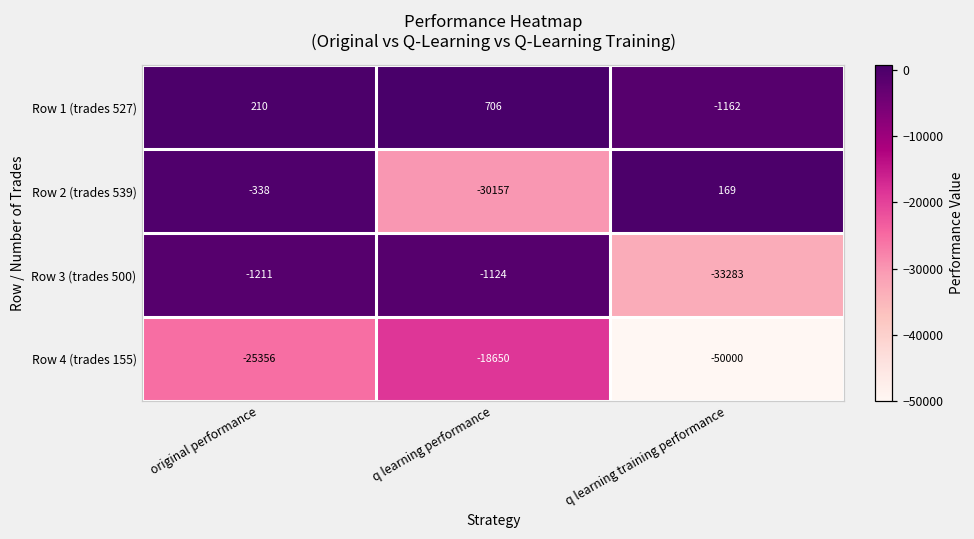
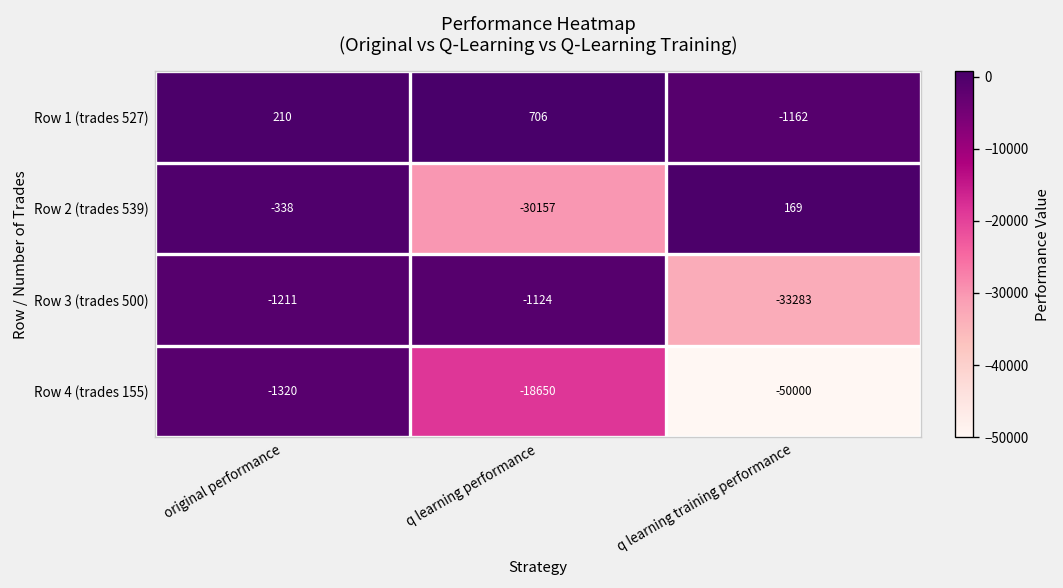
Row 4 (trades 155), original performance: -25356 -> -1320
